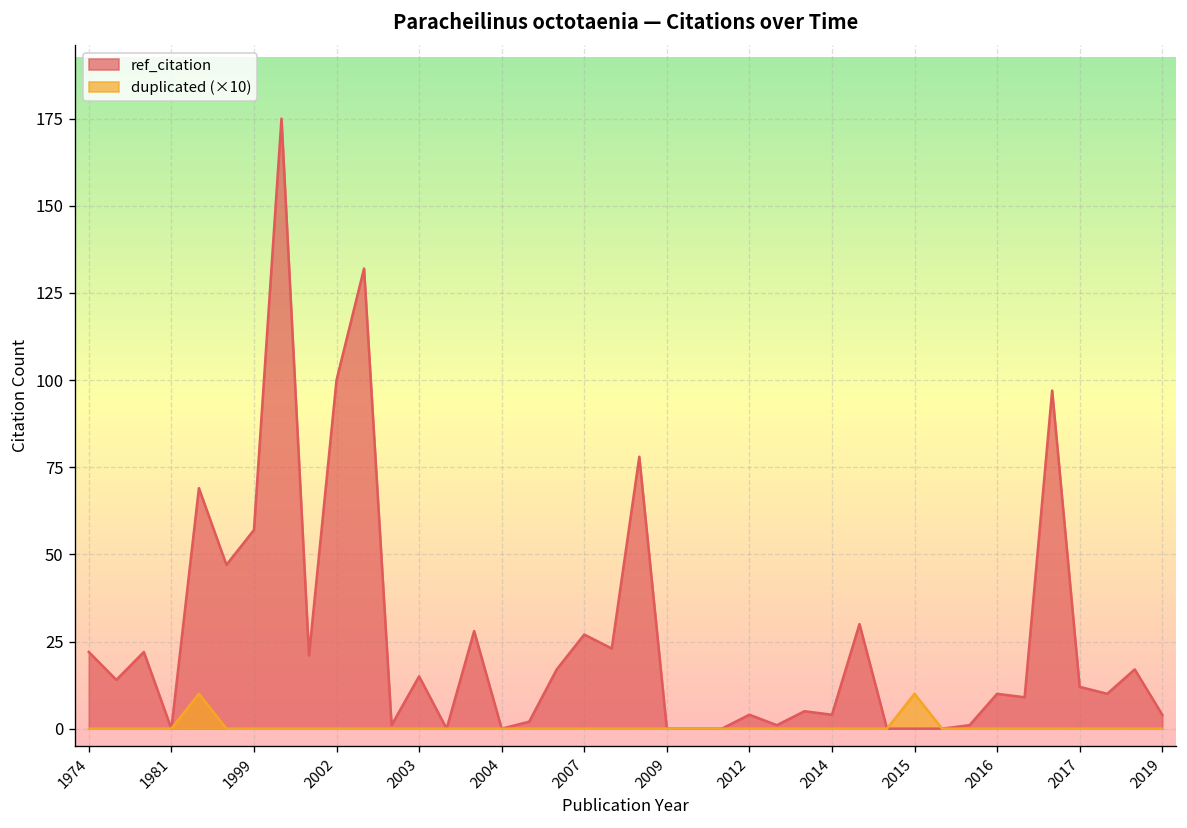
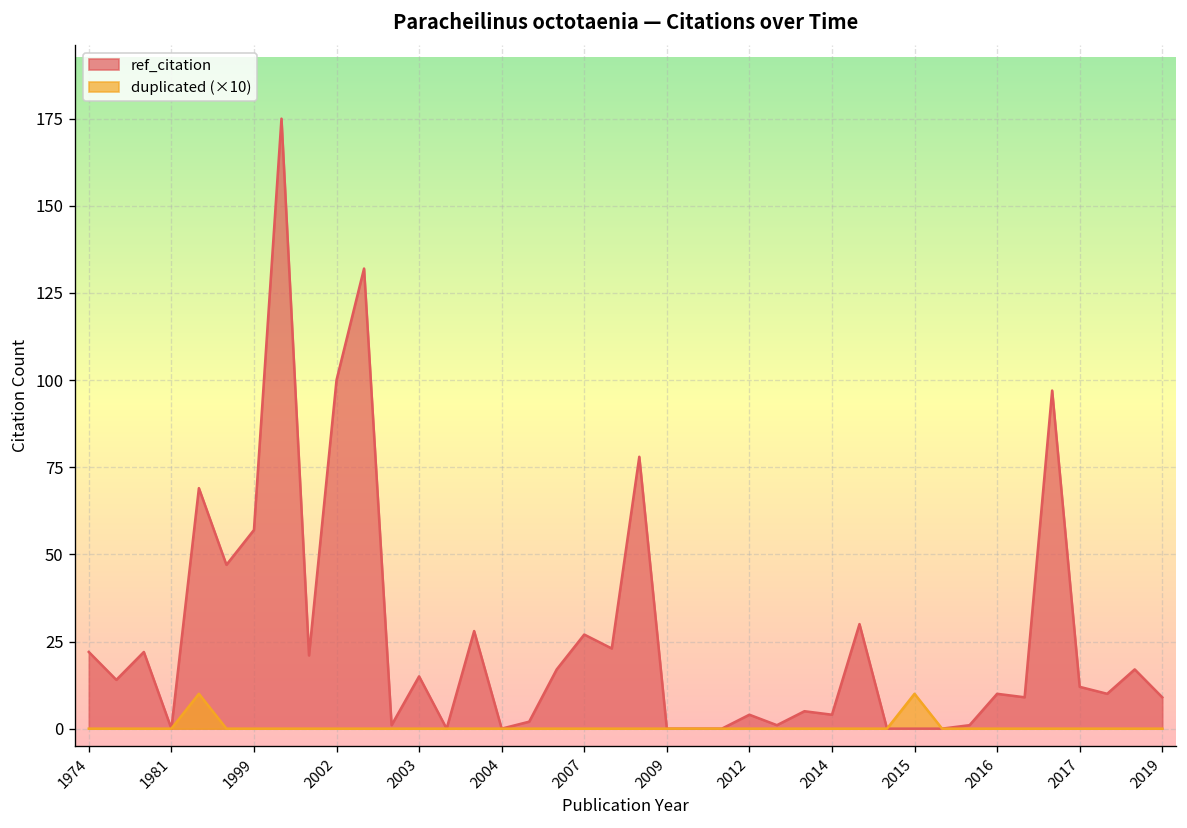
ref_citation, 2019: 4 -> 9
